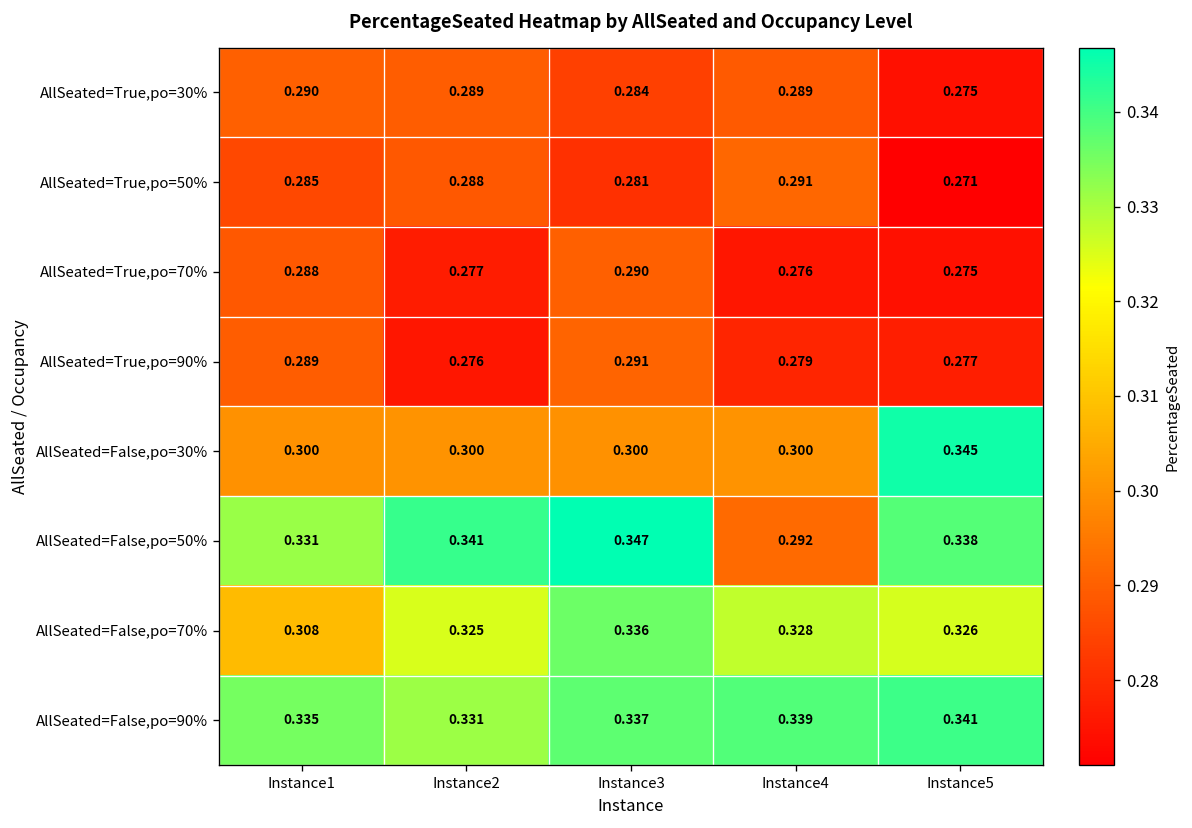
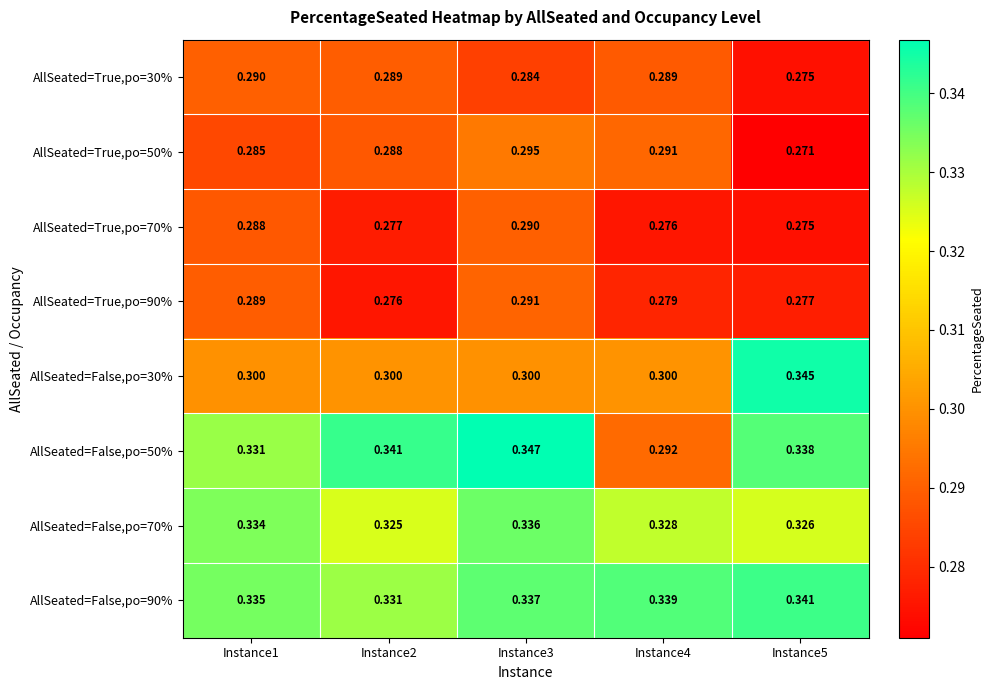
AllSeated=True,po=50%, Instance3: 0.281 -> 0.295
AllSeated=False,po=70%, Instance1: 0.308 -> 0.334
